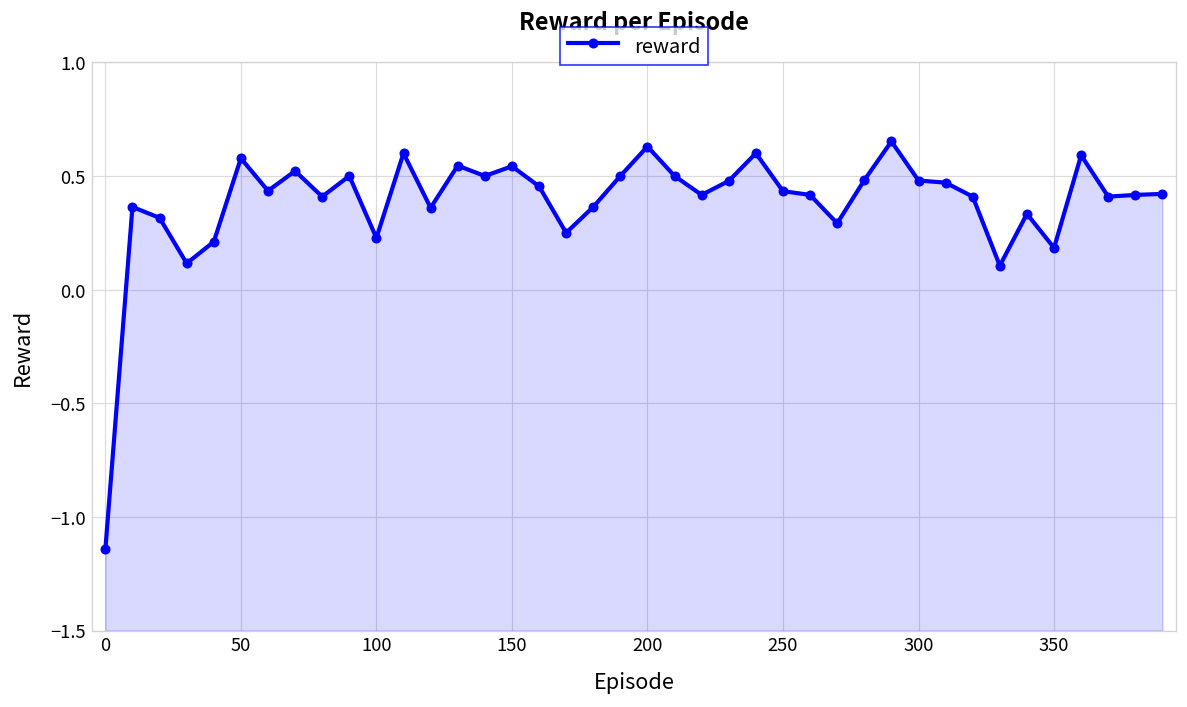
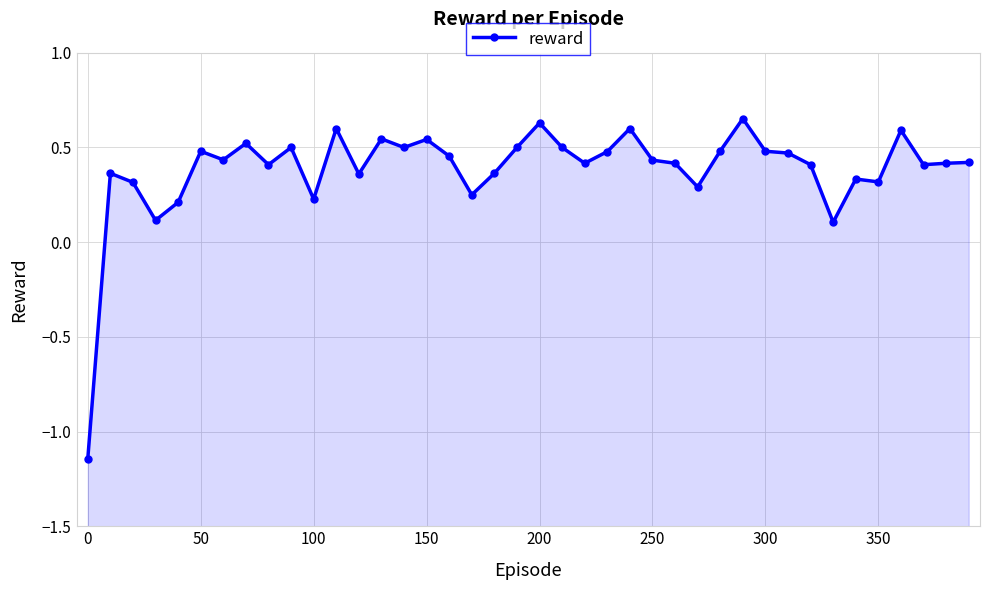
50: 0.58 -> 0.48
350: 0.18 -> 0.32
